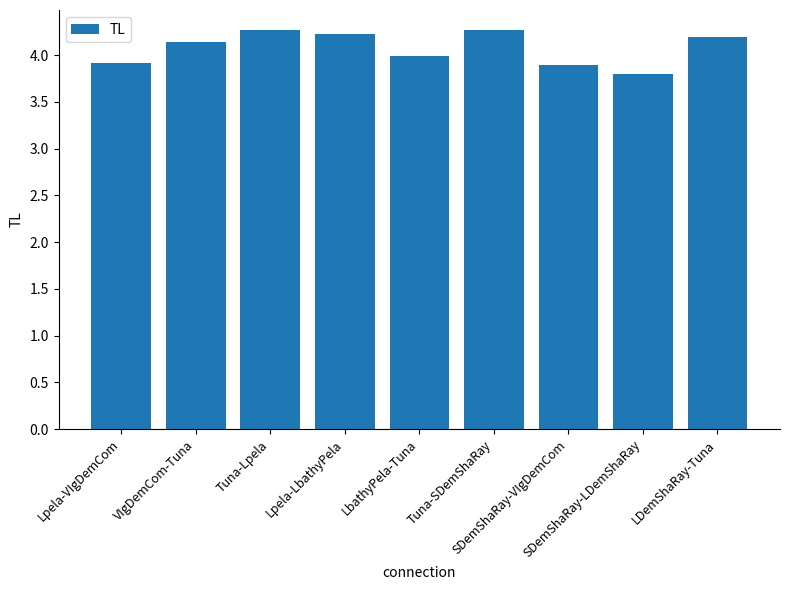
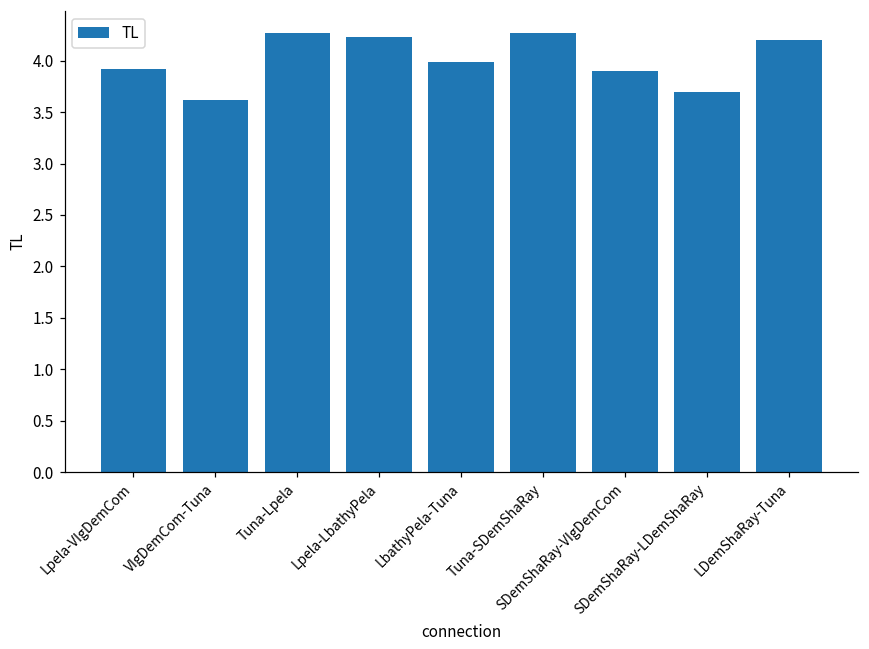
VIgDemCom-Tuna: 4.1 -> 3.6
SDemShaRay-LDemShaRay: 3.8 -> 3.7
